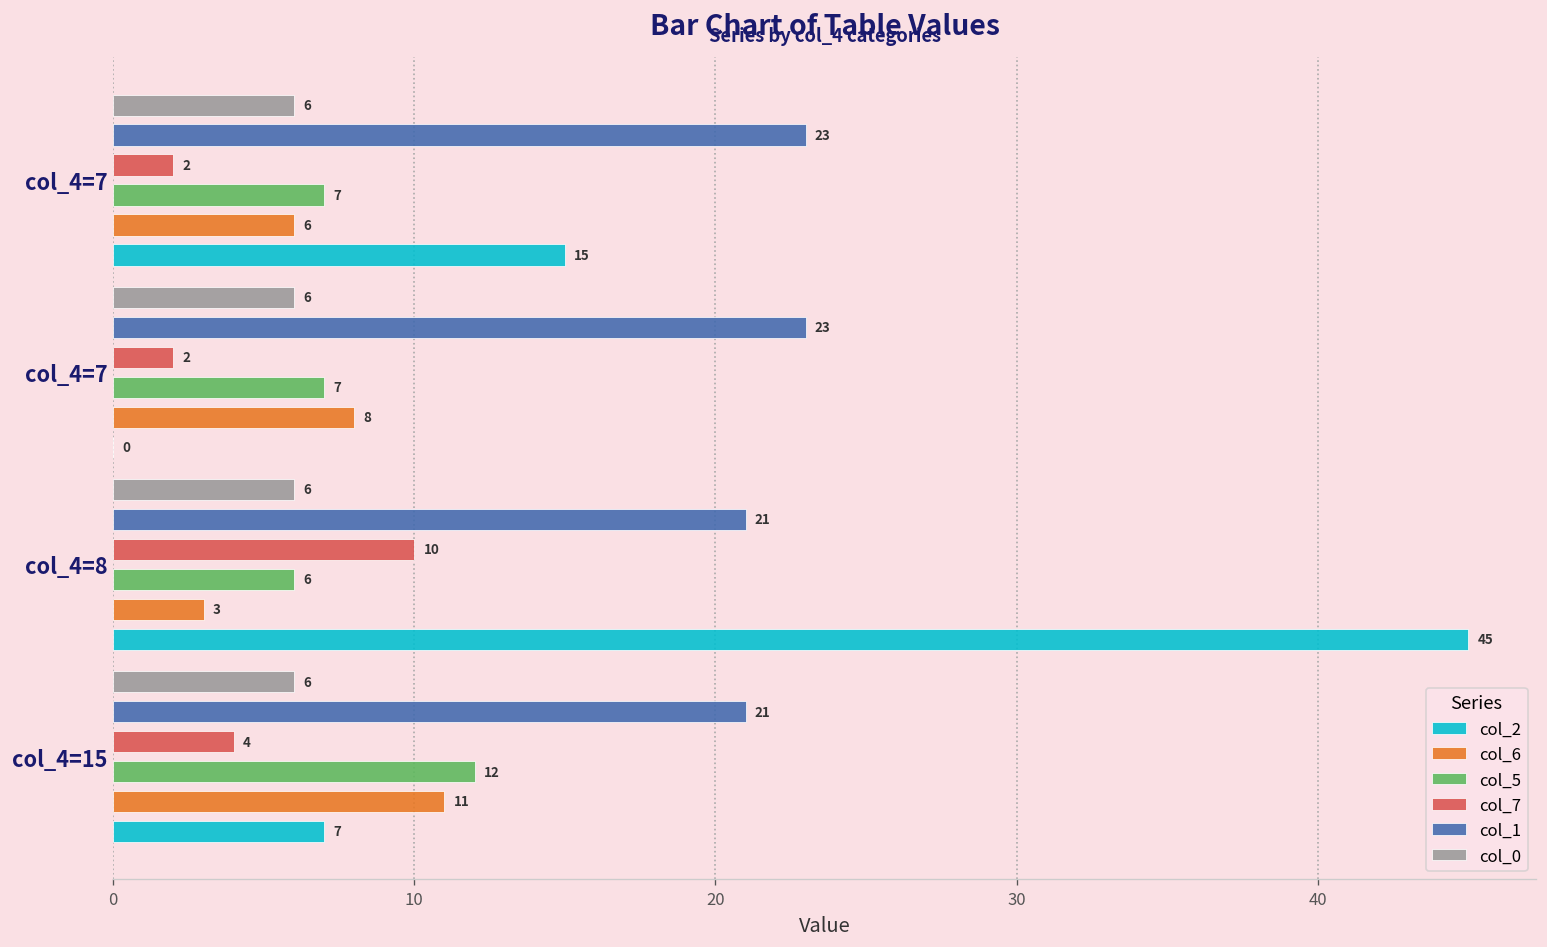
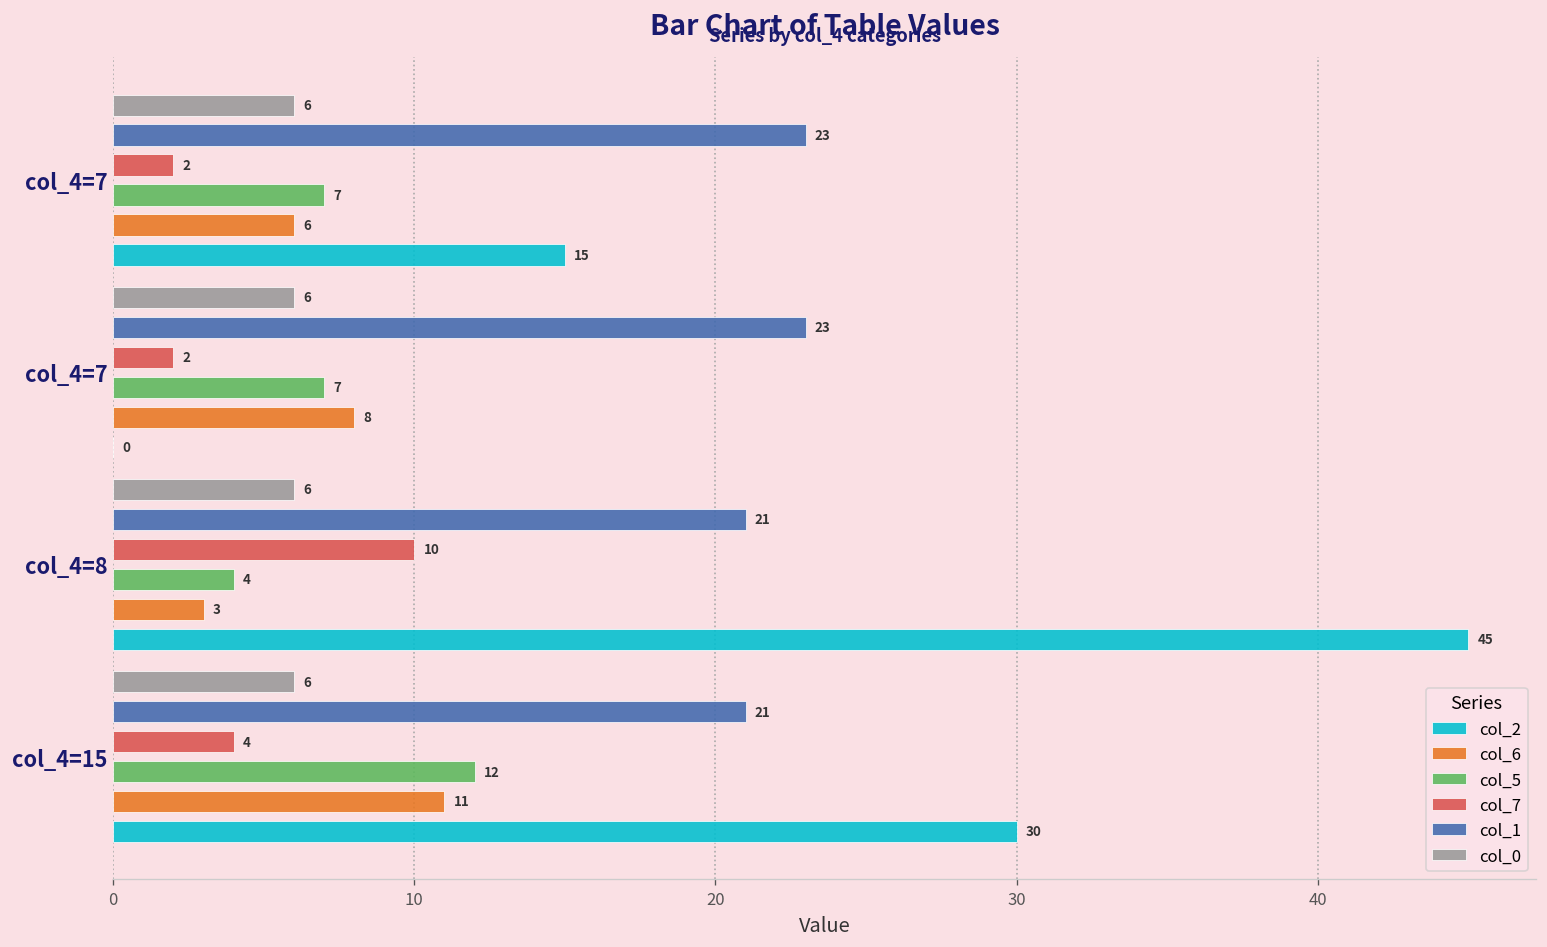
col_5, col_4=8: 6 -> 4
col_2, col_4=15: 7 -> 30
